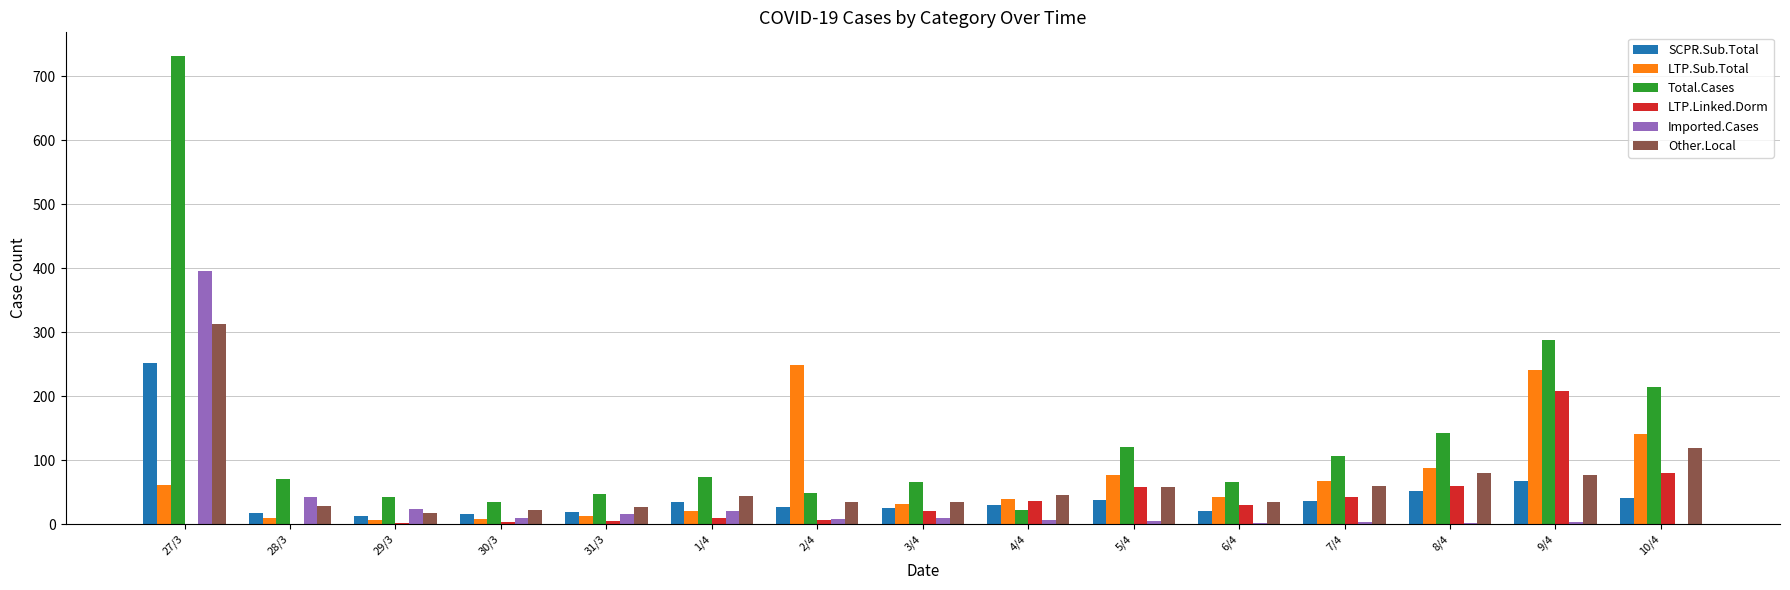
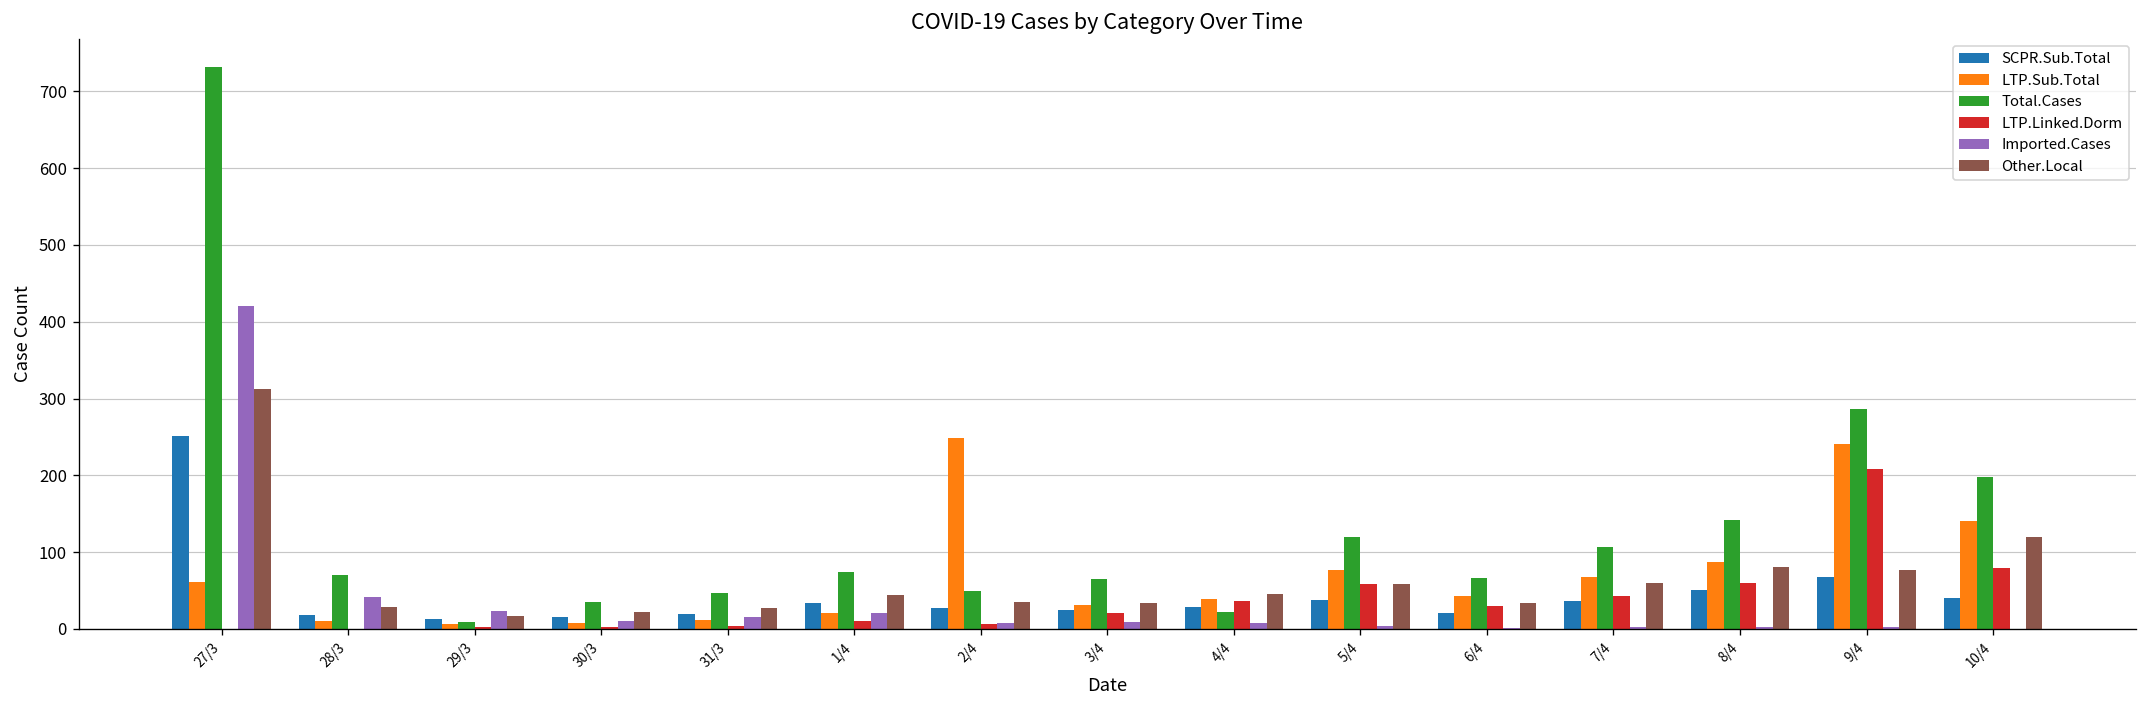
Imported.Cases, 27/3: 400 -> 420
Total.Cases, 29/3: 40 -> 10
Total.Cases, 10/4: 210 -> 200
